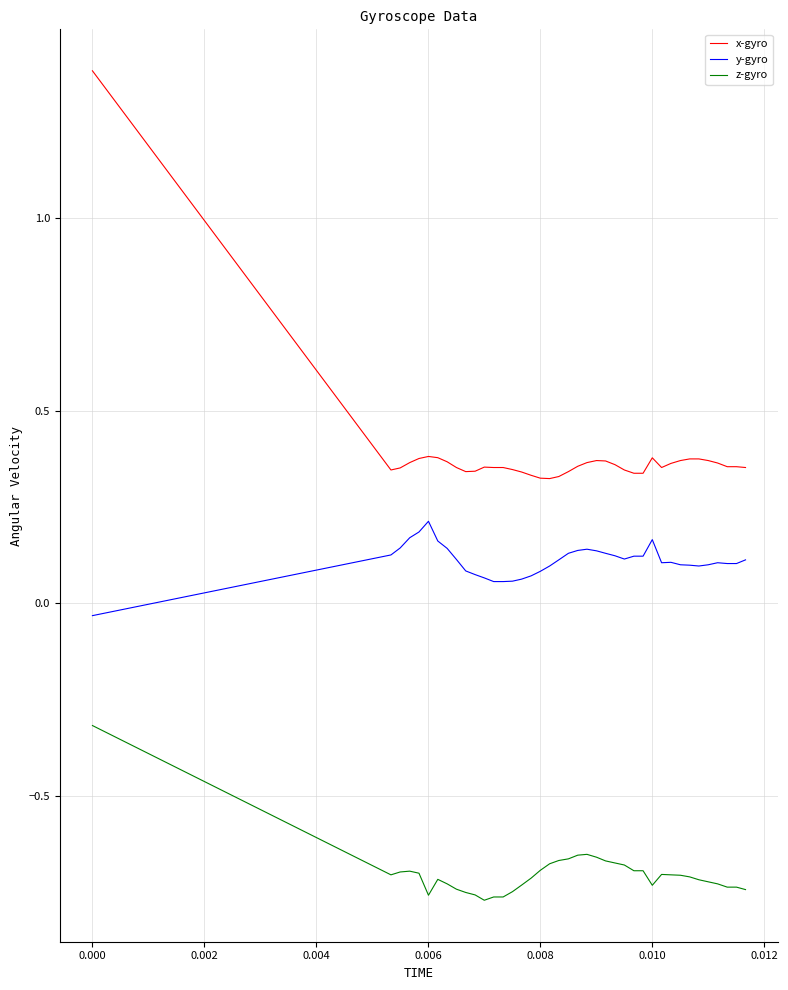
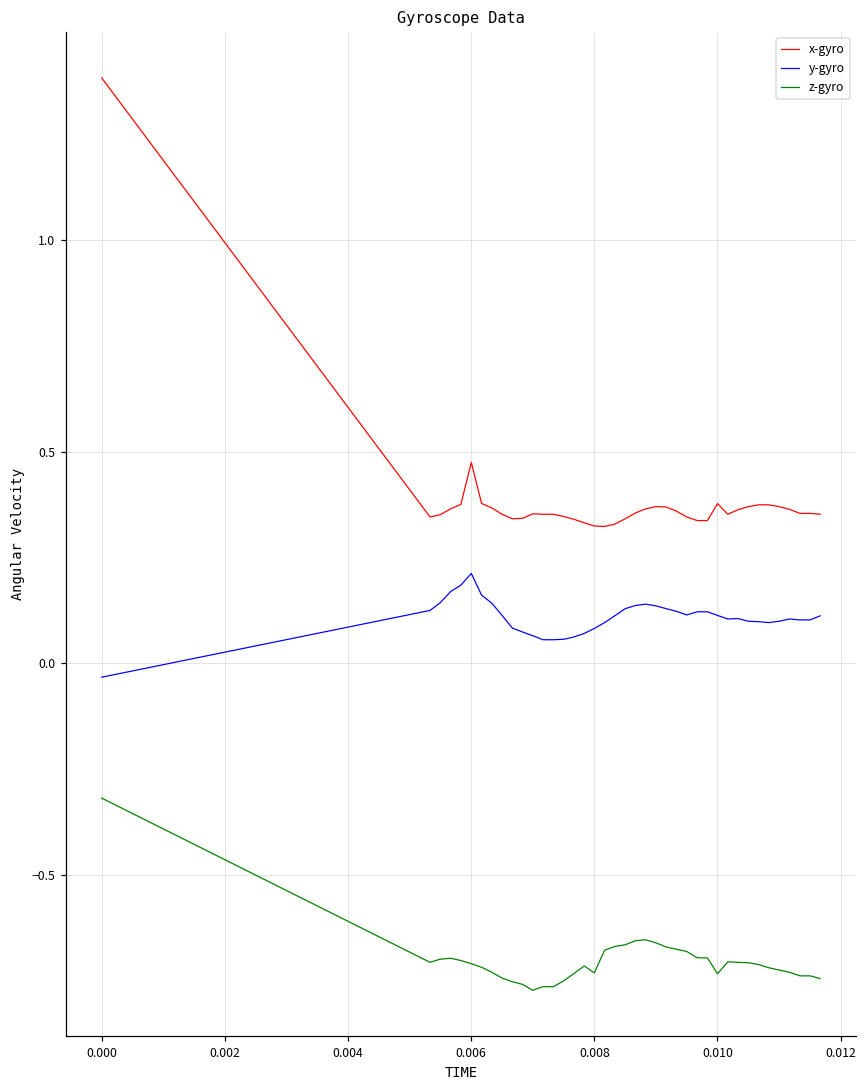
x-gyro, 0.006: 0.38 -> 0.47
z-gyro, 0.006: -0.76 -> -0.71
z-gyro, 0.008: -0.69 -> -0.73
y-gyro, 0.010: 0.16 -> 0.11
